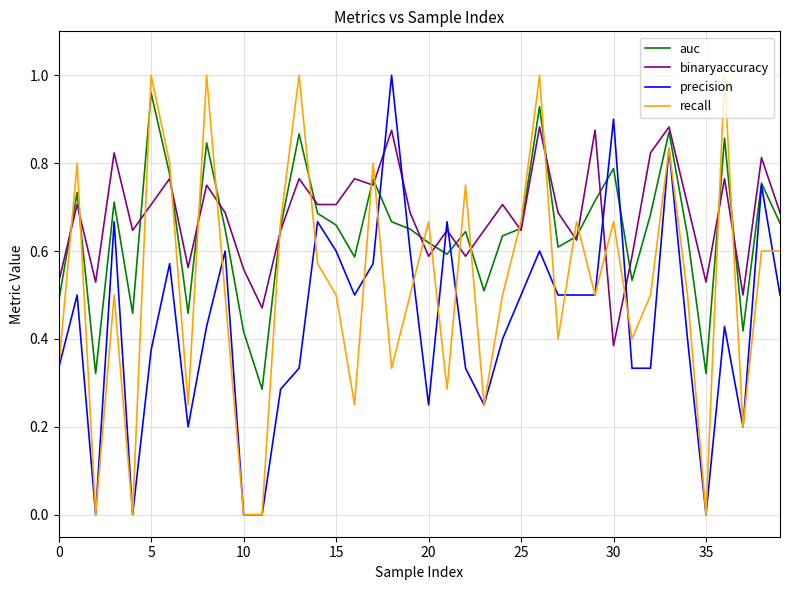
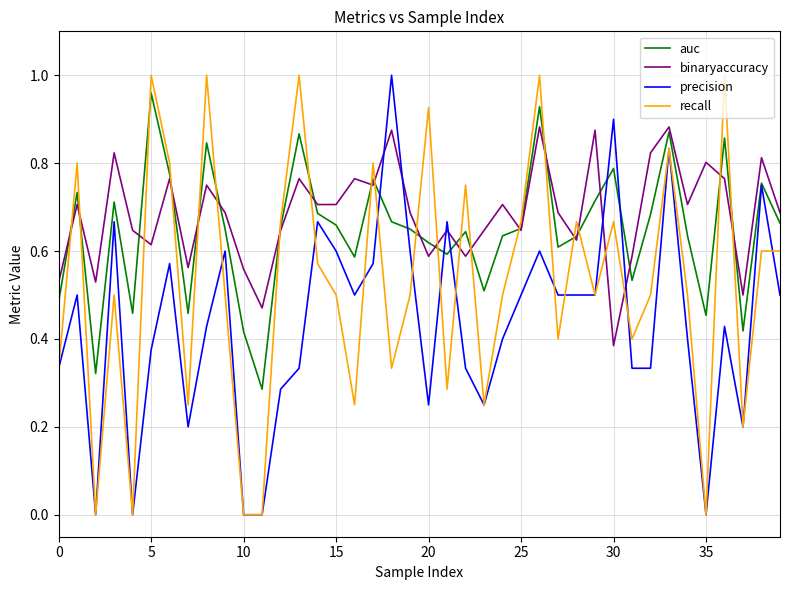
binaryaccuracy, 5: 0.71 -> 0.61
recall, 20: 0.67 -> 0.93
auc, 35: 0.32 -> 0.45
binaryaccuracy, 35: 0.53 -> 0.80
